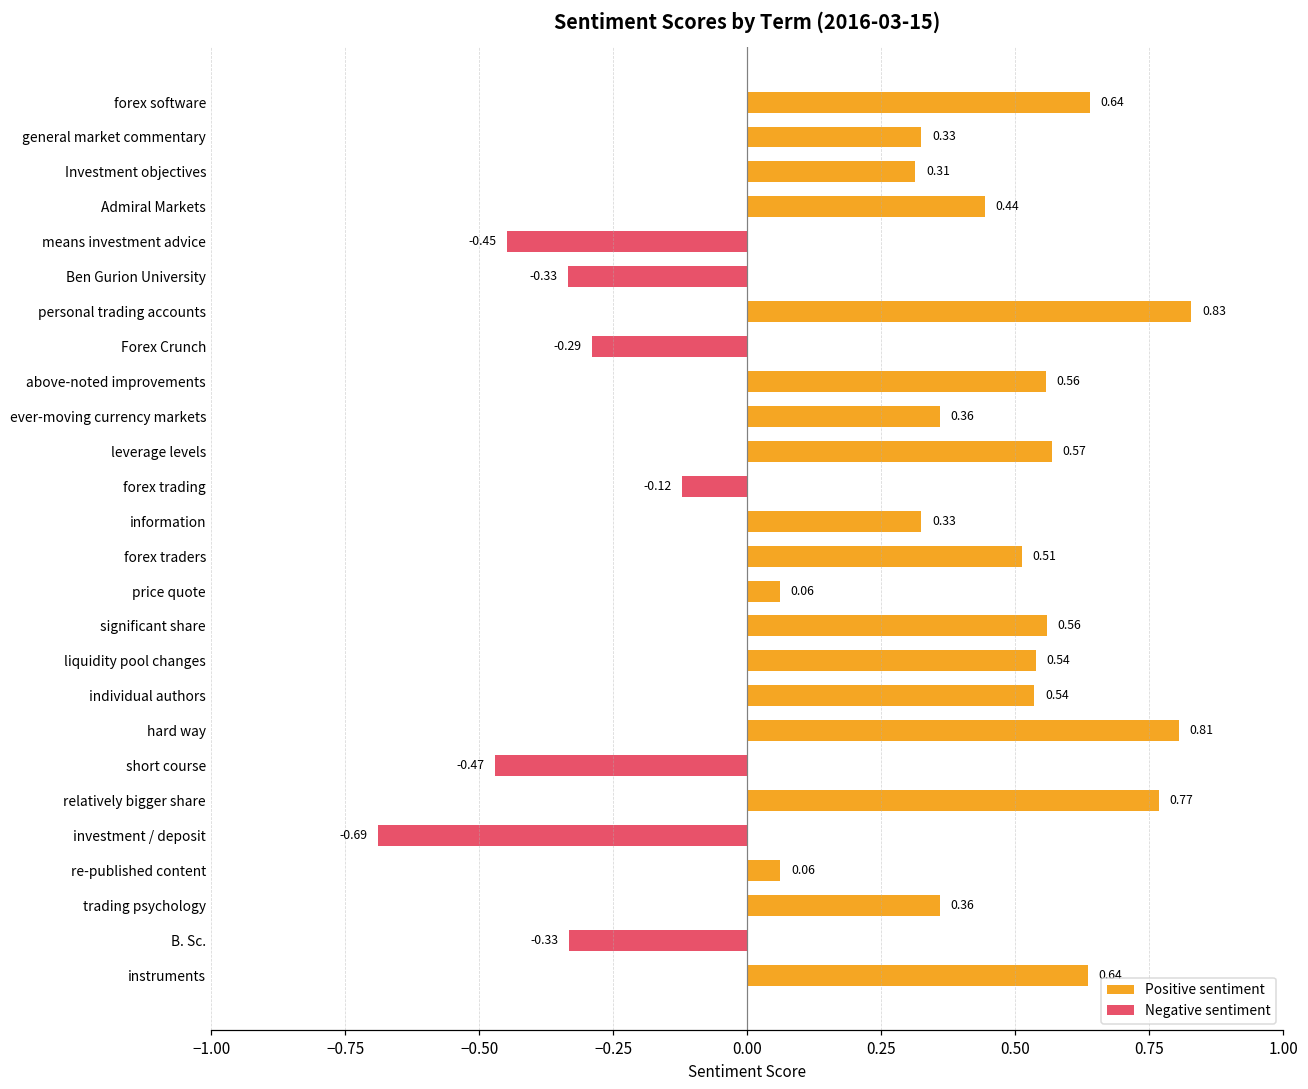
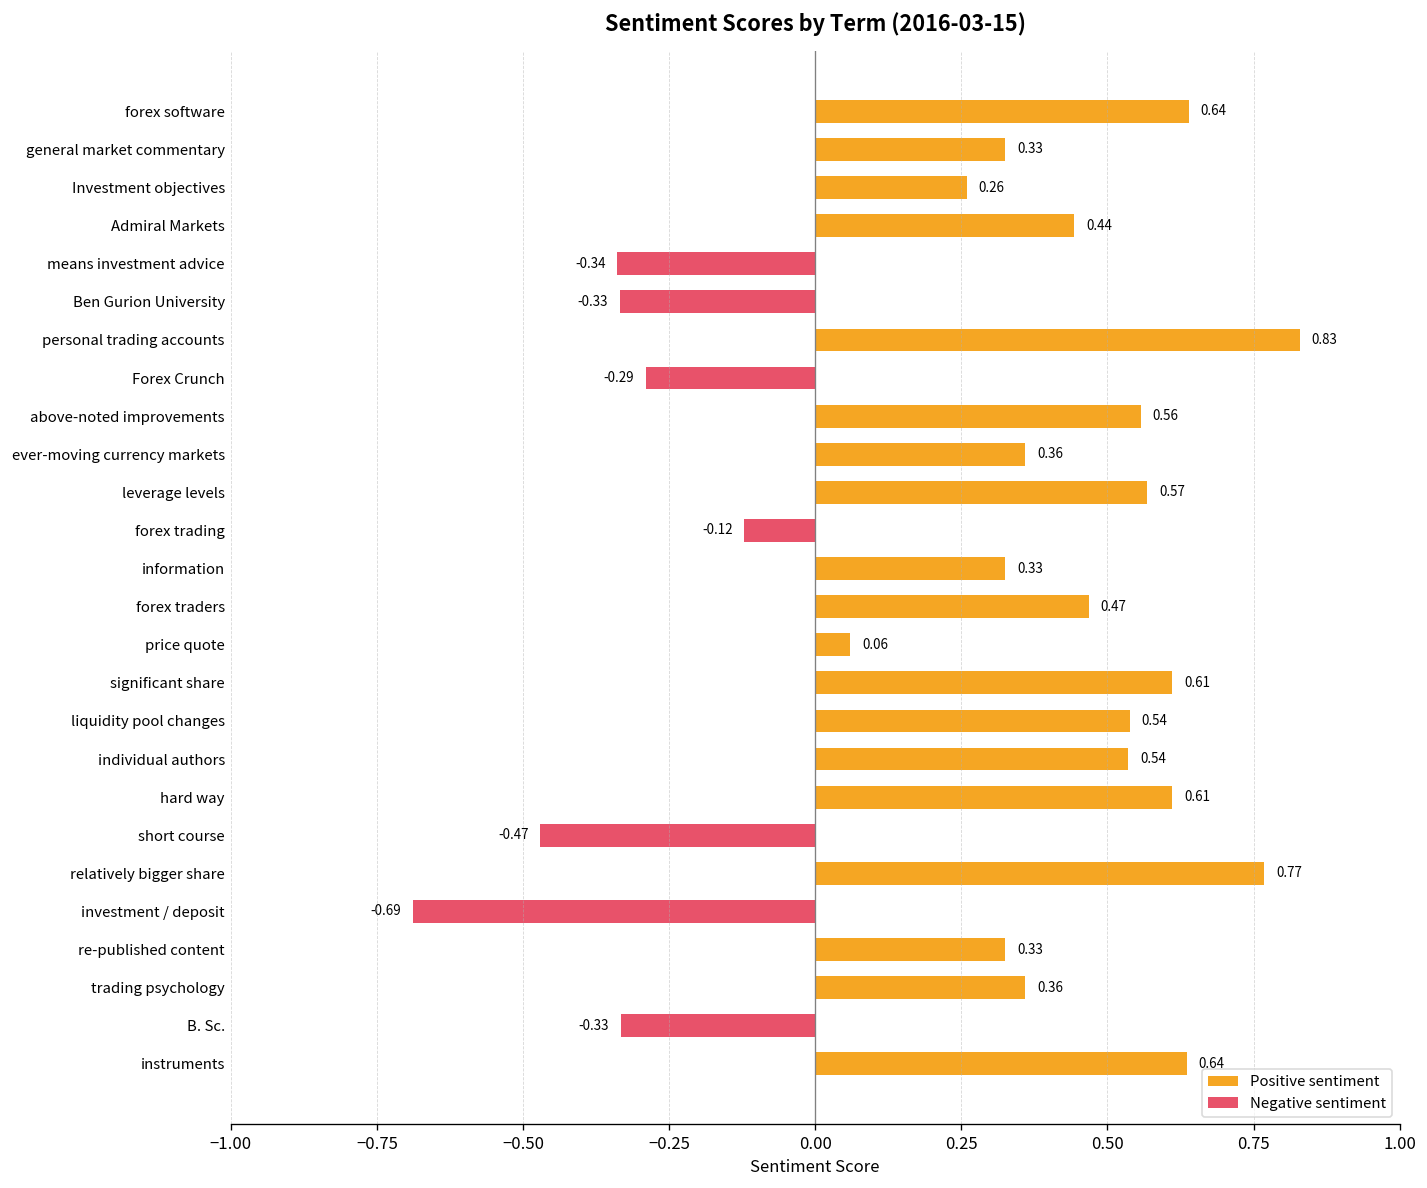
Investment objectives: 0.31 -> 0.26
means investment advice: -0.45 -> -0.34
forex traders: 0.51 -> 0.47
significant share: 0.56 -> 0.61
hard way: 0.81 -> 0.61
re-published content: 0.06 -> 0.33
